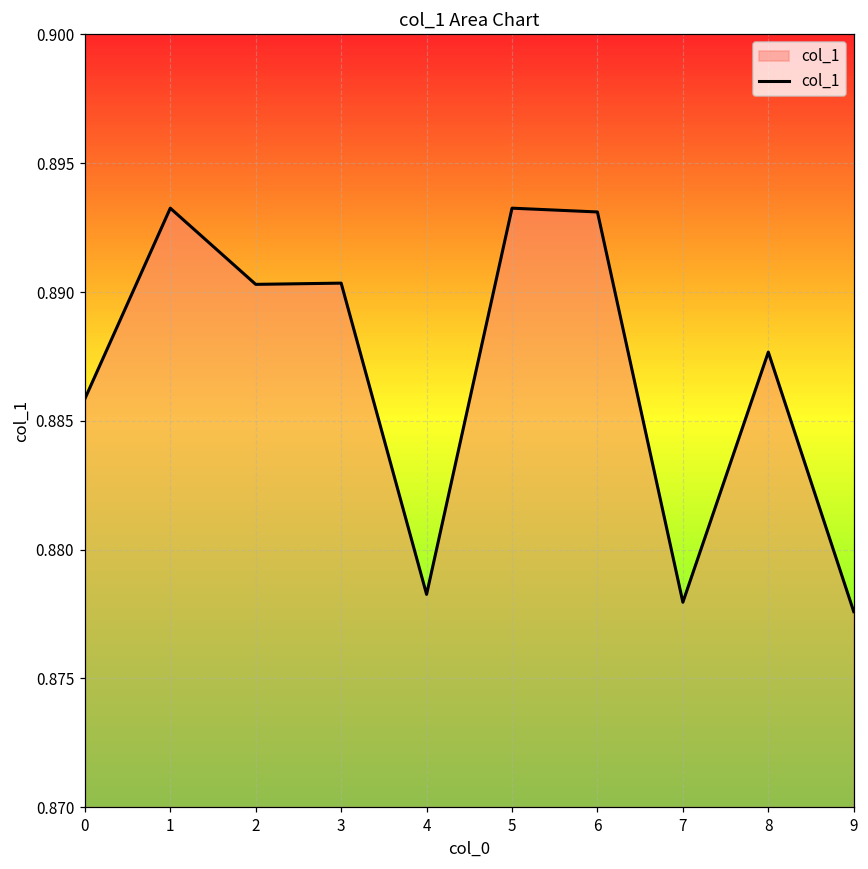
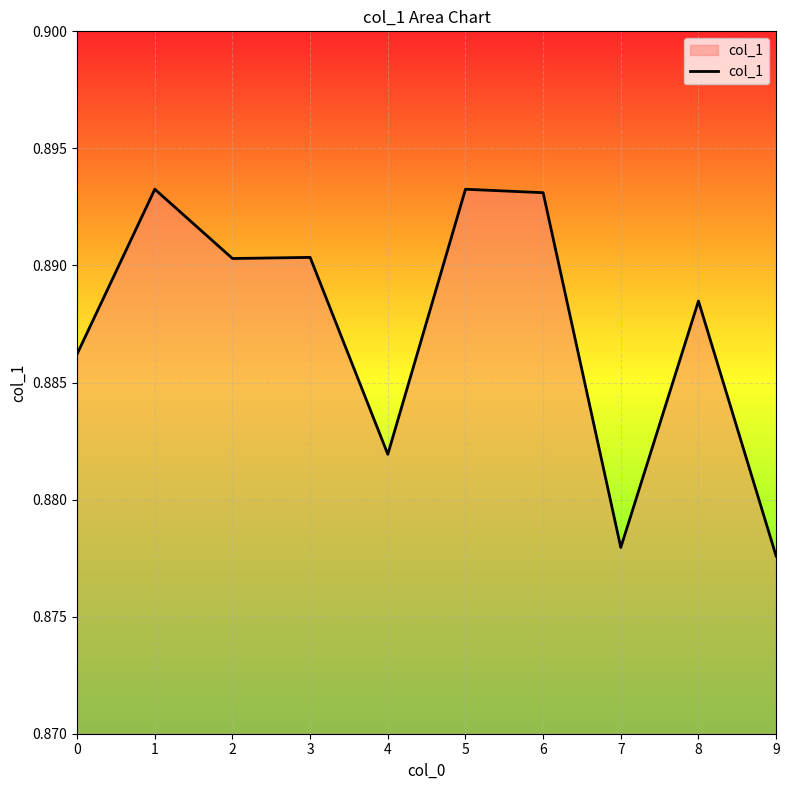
0: 0.8859 -> 0.8862
4: 0.8783 -> 0.8819
8: 0.8877 -> 0.8885
